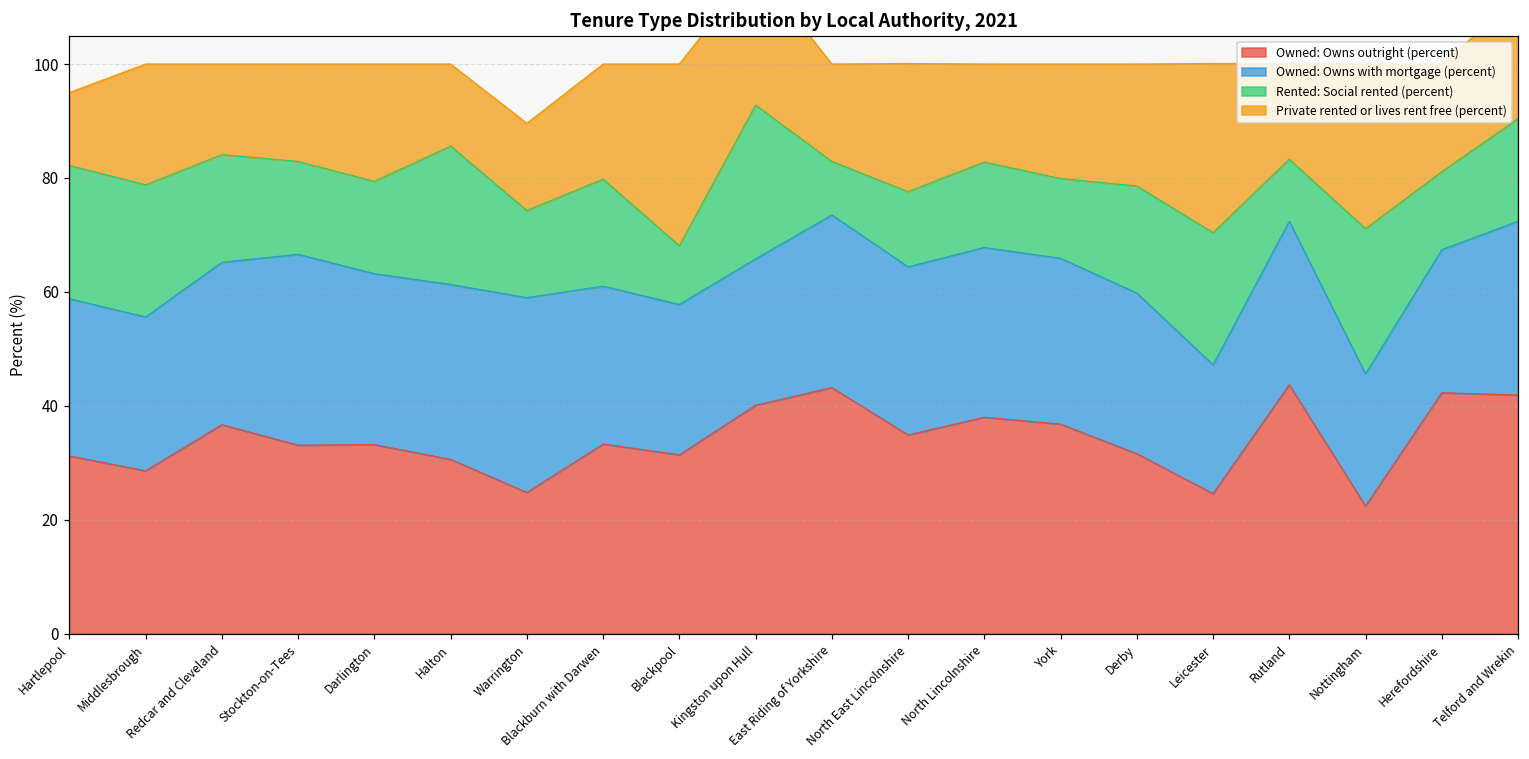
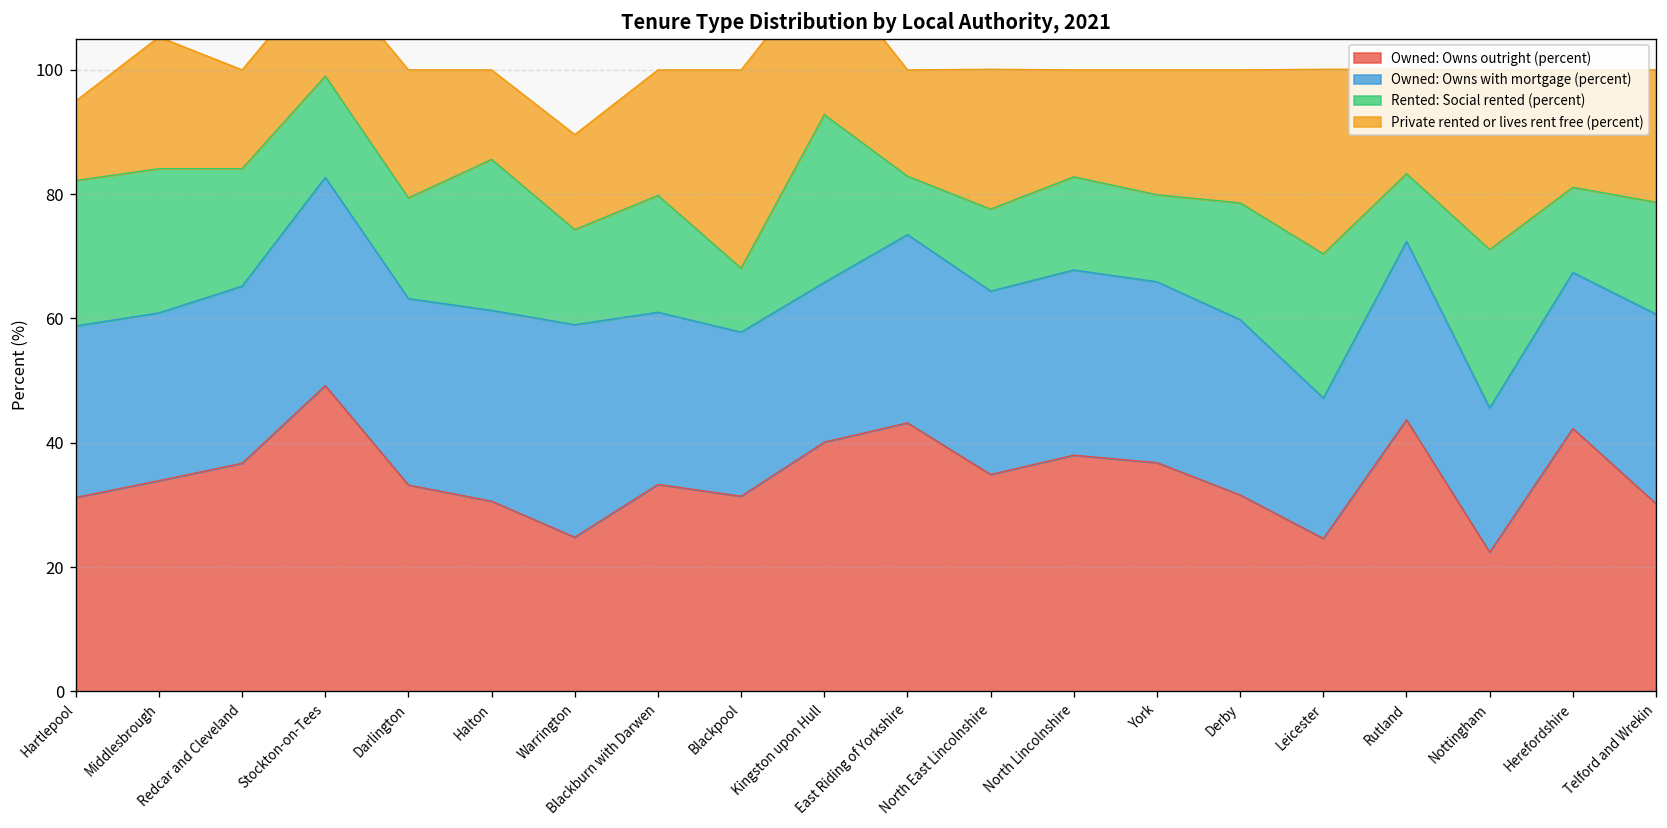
Owned: Owns outright (percent), Middlesbrough: 29 -> 34
Owned: Owns outright (percent), Stockton-on-Tees: 33 -> 49
Owned: Owns outright (percent), Telford and Wrekin: 42 -> 30
